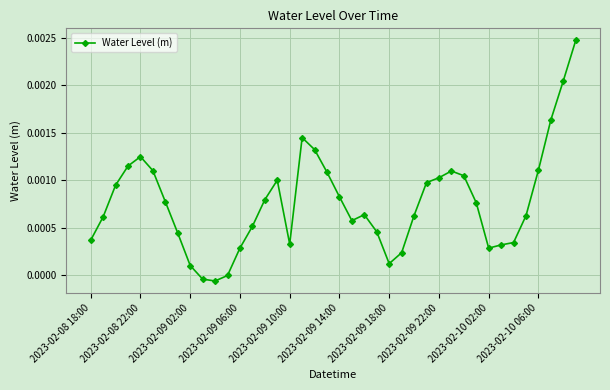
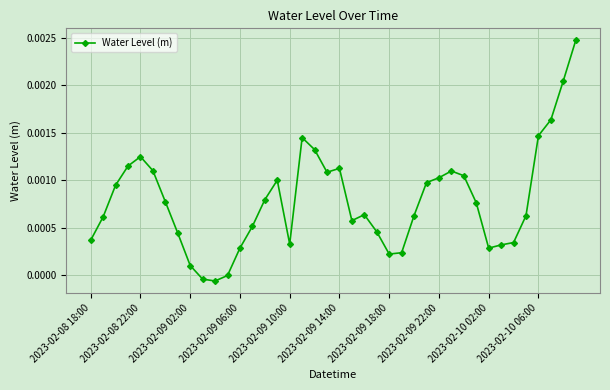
2023-02-09 14:00: 0.0008 -> 0.0011
2023-02-09 18:00: 0.0001 -> 0.0002
2023-02-10 06:00: 0.0011 -> 0.0015
